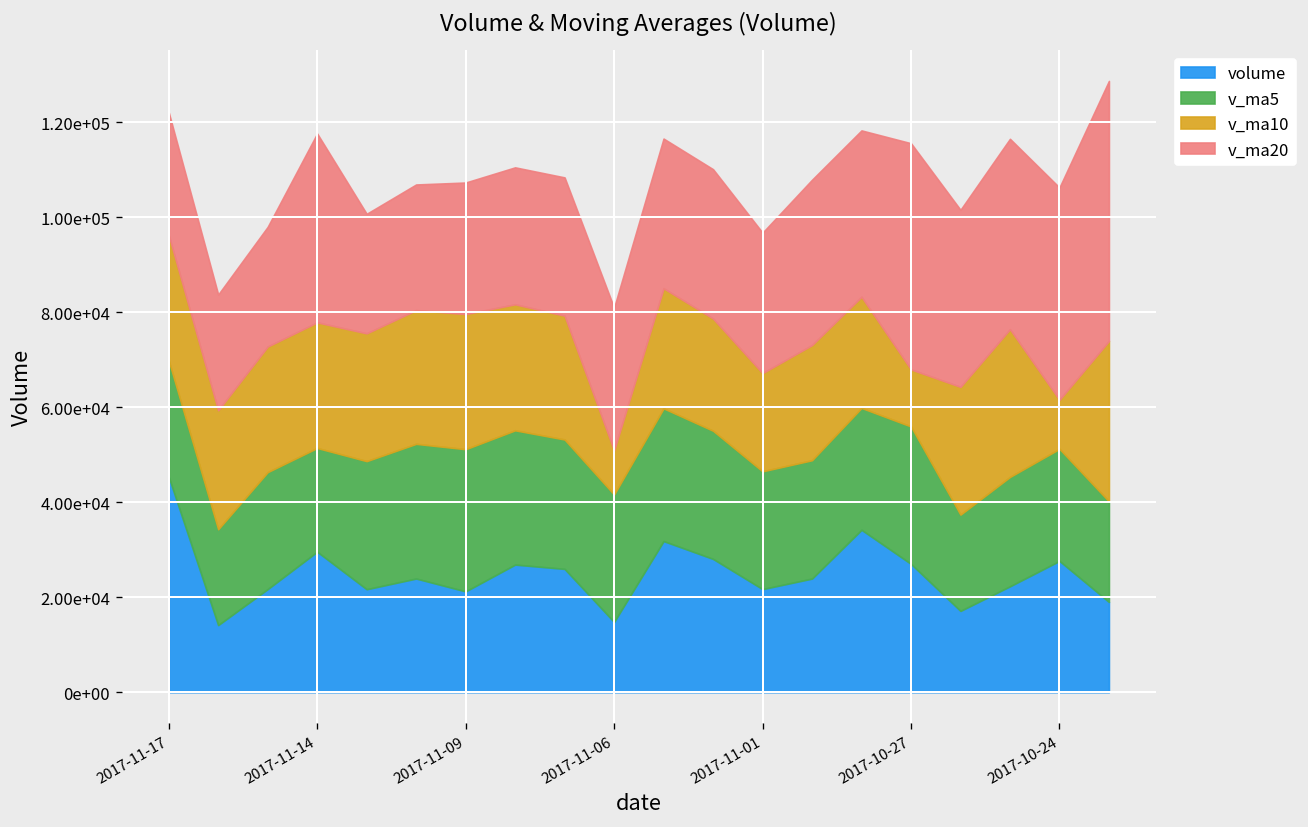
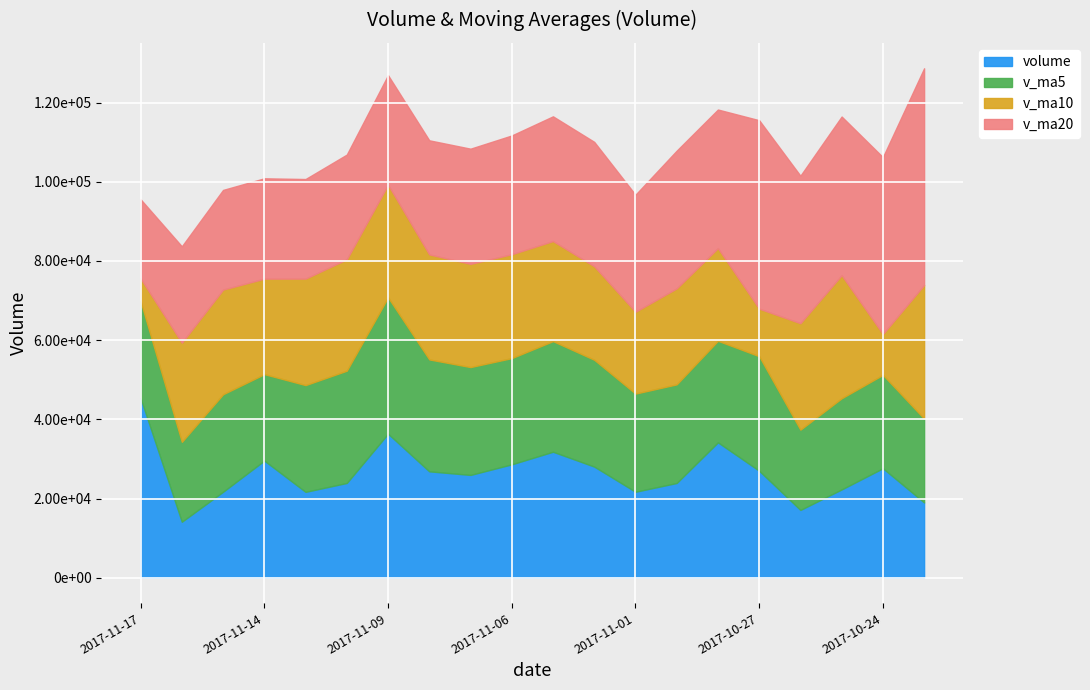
v_ma10, 2017-11-17: 26000 -> 6000
v_ma20, 2017-11-17: 26000 -> 20000
v_ma10, 2017-11-14: 26000 -> 24000
v_ma20, 2017-11-14: 40000 -> 25000
volume, 2017-11-09: 21000 -> 36000
v_ma5, 2017-11-09: 30000 -> 34000
volume, 2017-11-06: 15000 -> 29000
v_ma10, 2017-11-06: 9000 -> 26000
